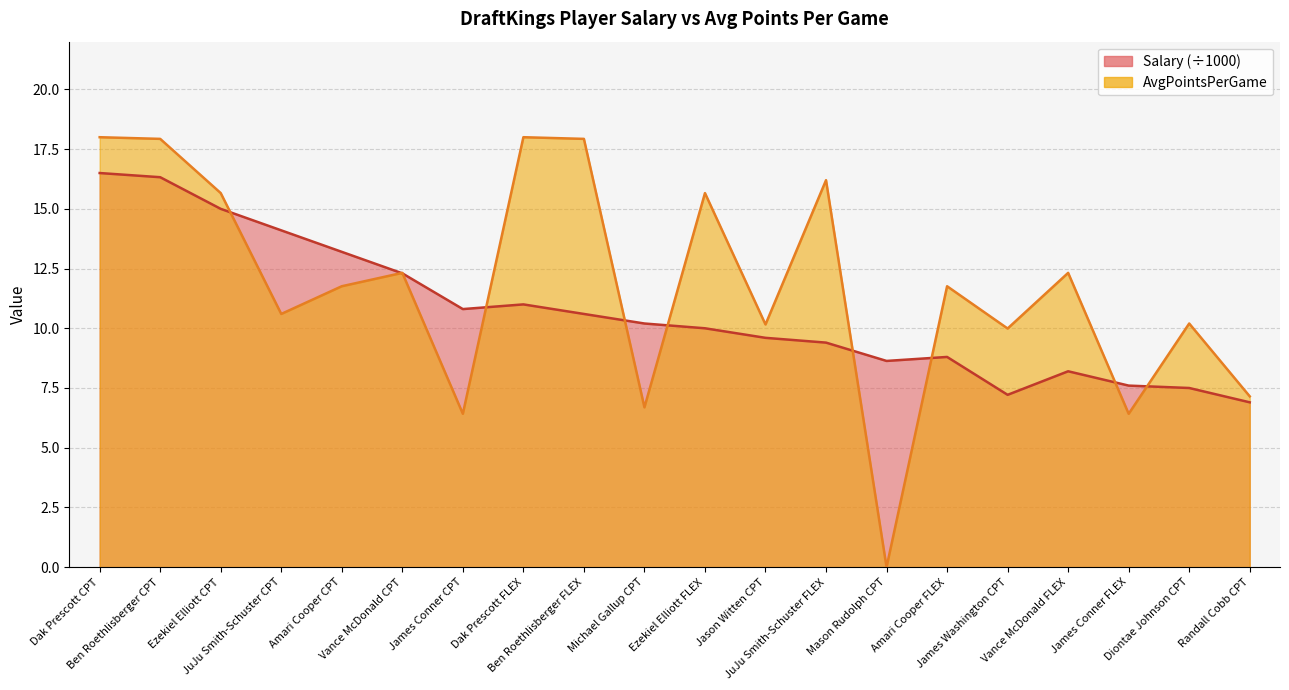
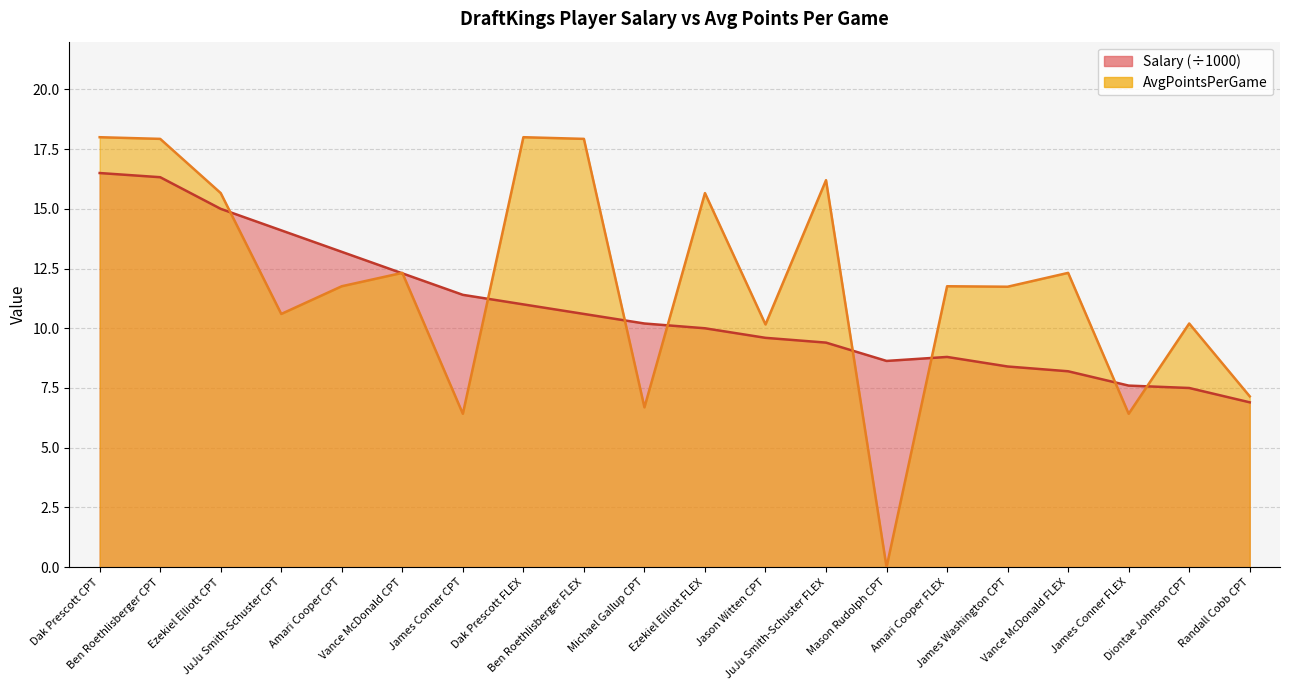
Salary (÷1000), James Conner CPT: 10.8 -> 11.4
Salary (÷1000), James Washington CPT: 7.2 -> 8.4
AvgPointsPerGame, James Washington CPT: 10.0 -> 11.7
